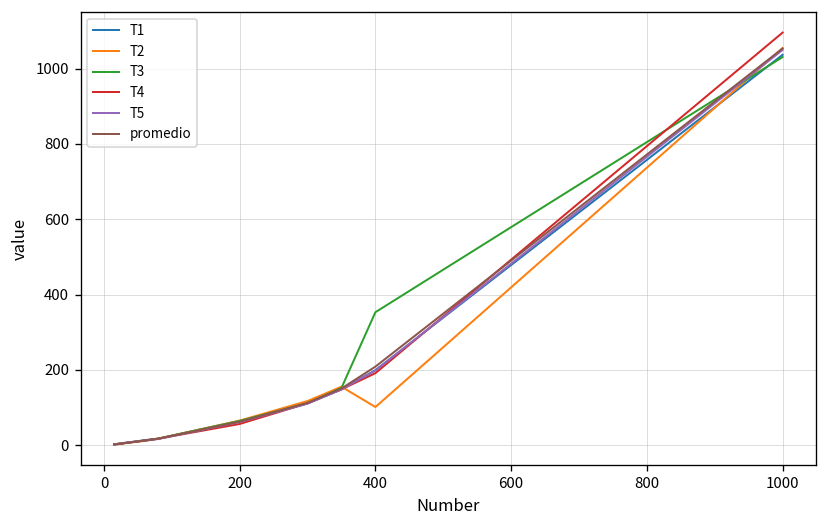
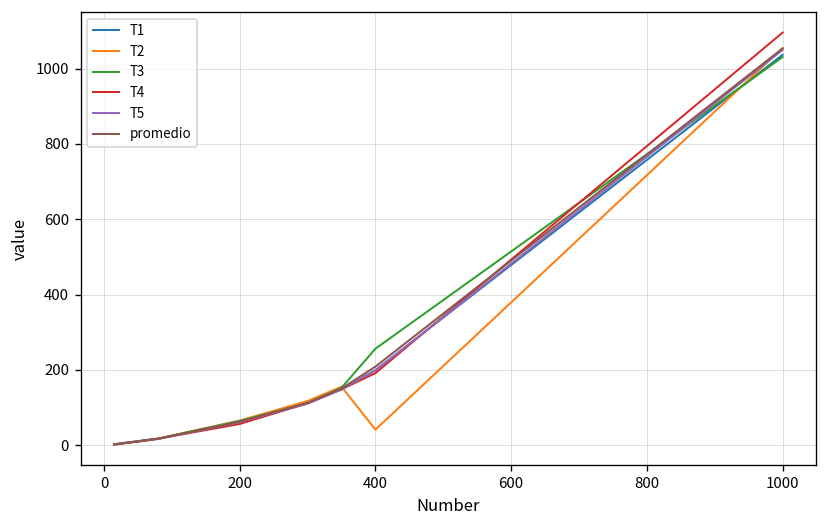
T2, 400: 100 -> 40
T3, 400: 350 -> 260
